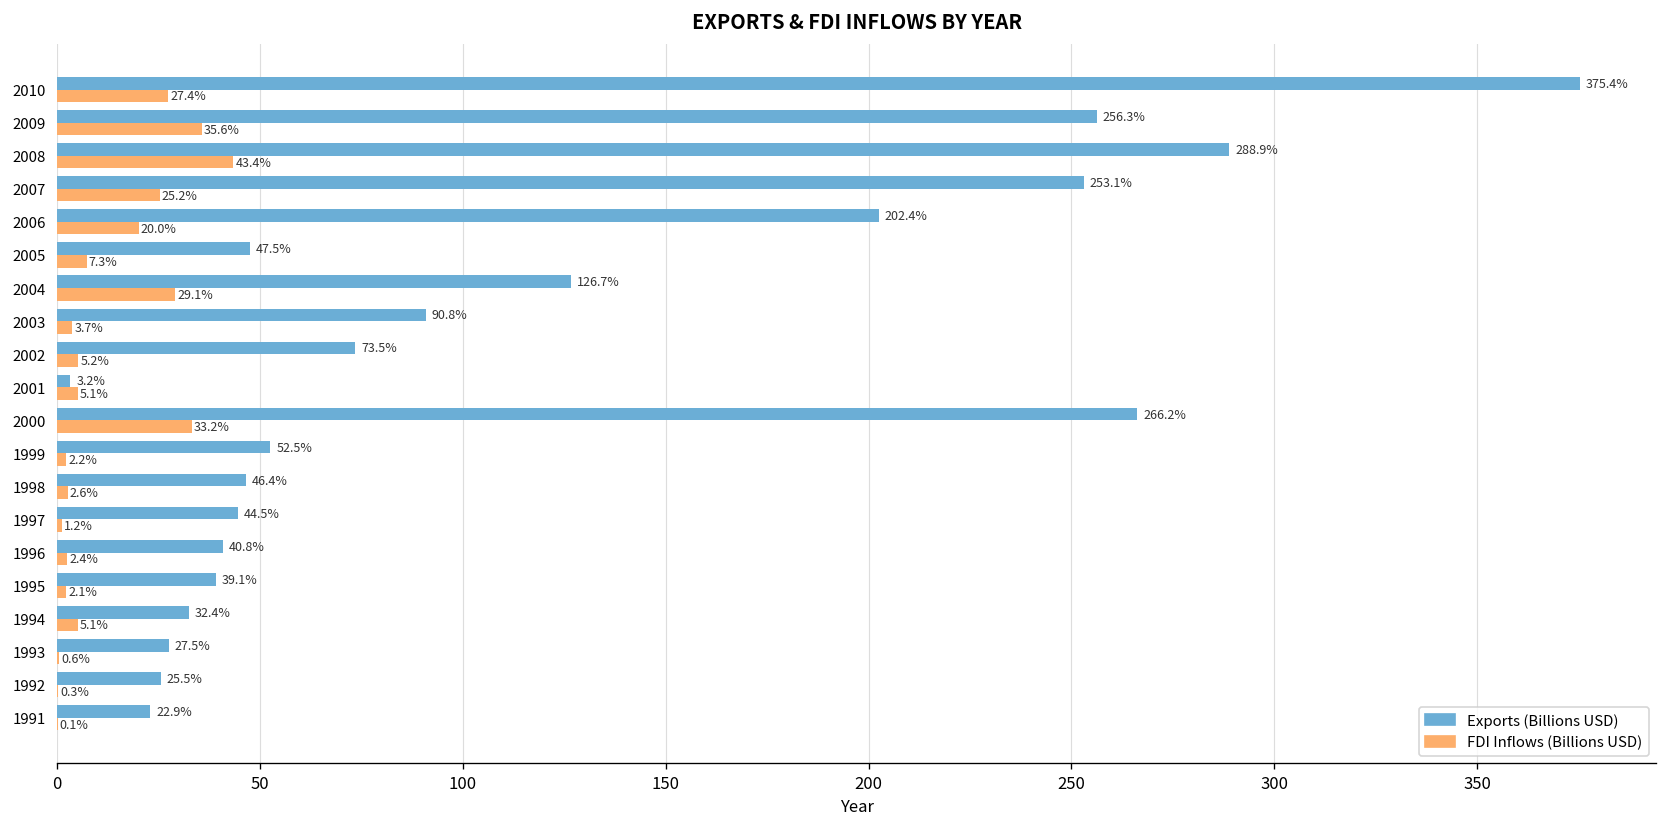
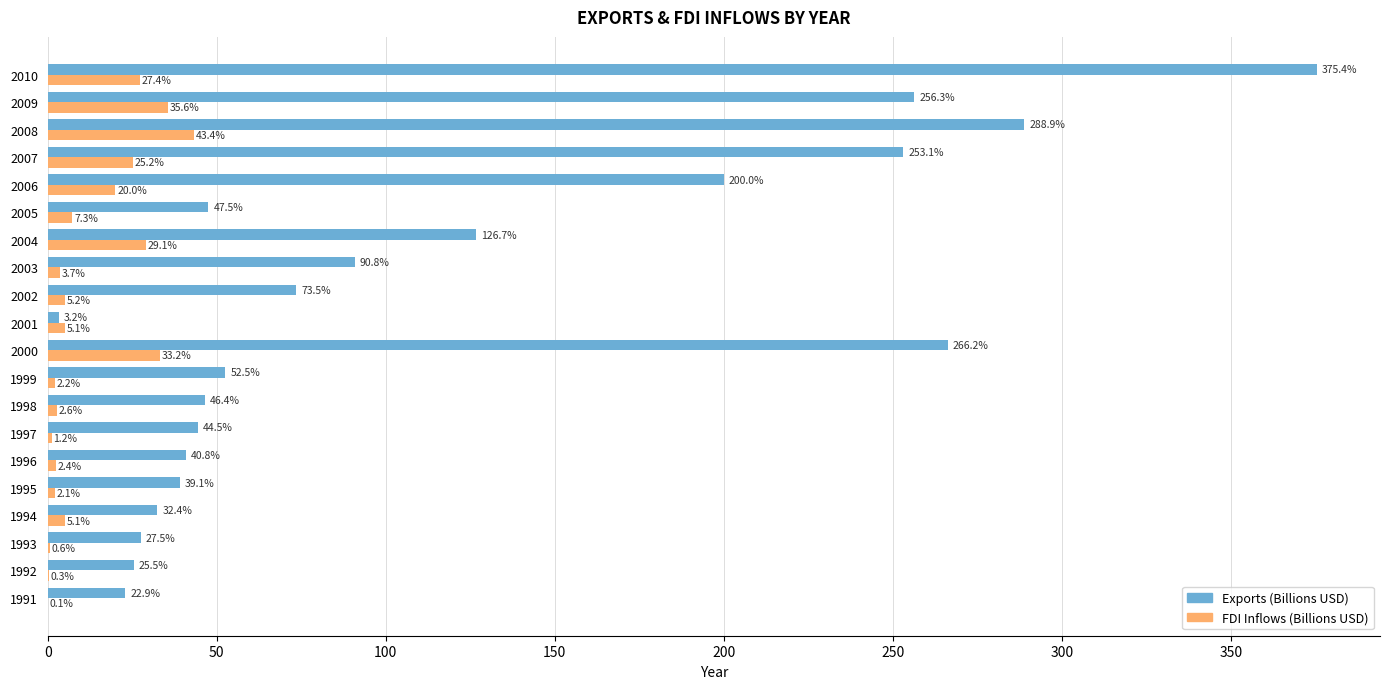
Exports (Billions USD), 2006: 202.4% -> 200.0%
